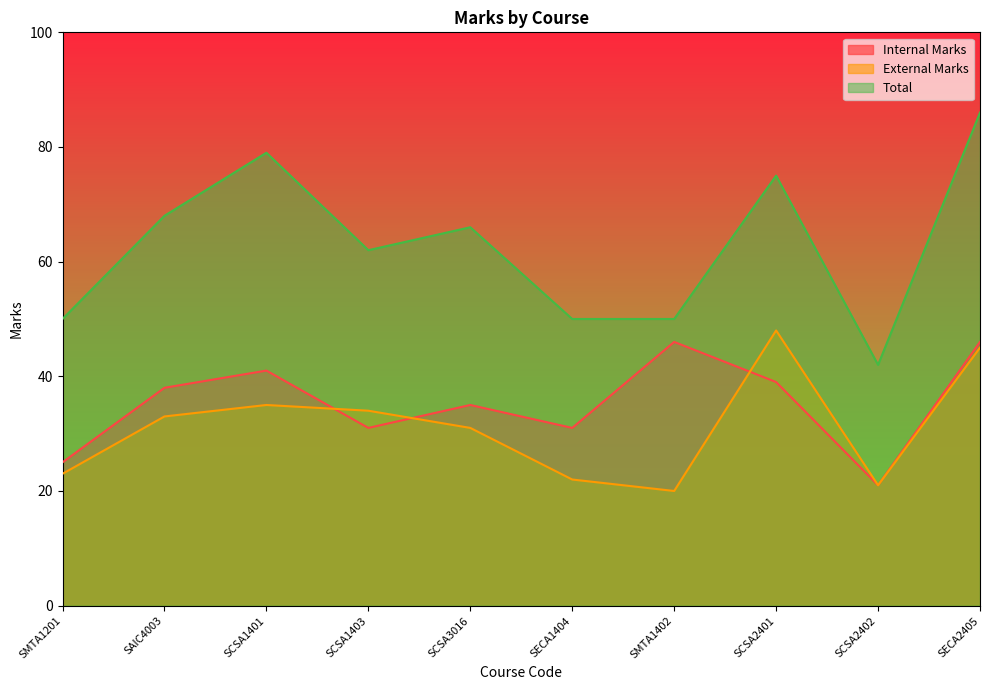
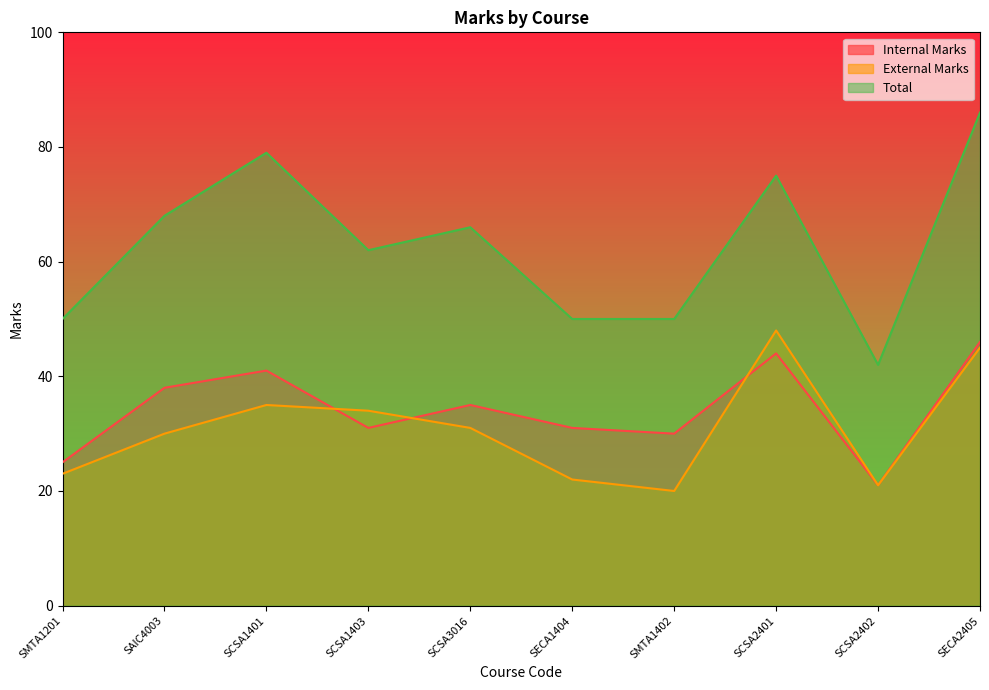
External Marks, SAIC4003: 33 -> 30
Internal Marks, SMTA1402: 46 -> 30
Internal Marks, SCSA2401: 39 -> 44
